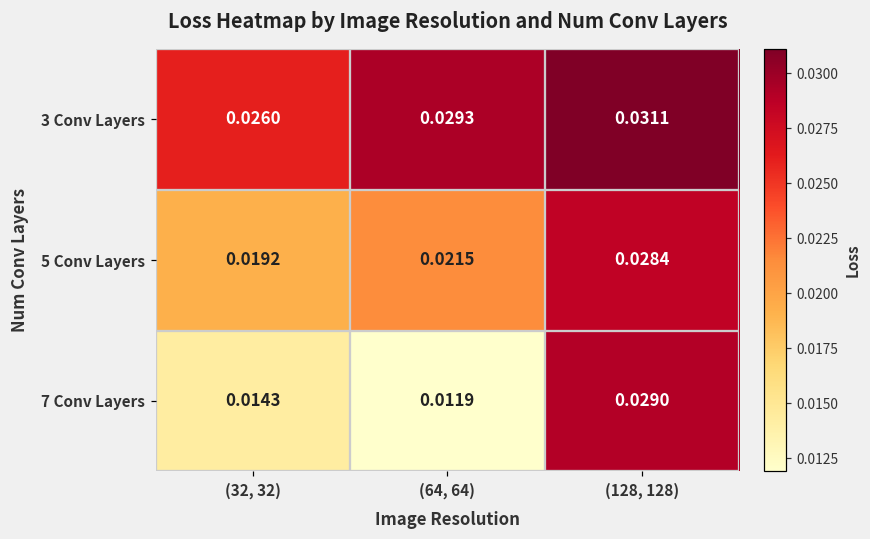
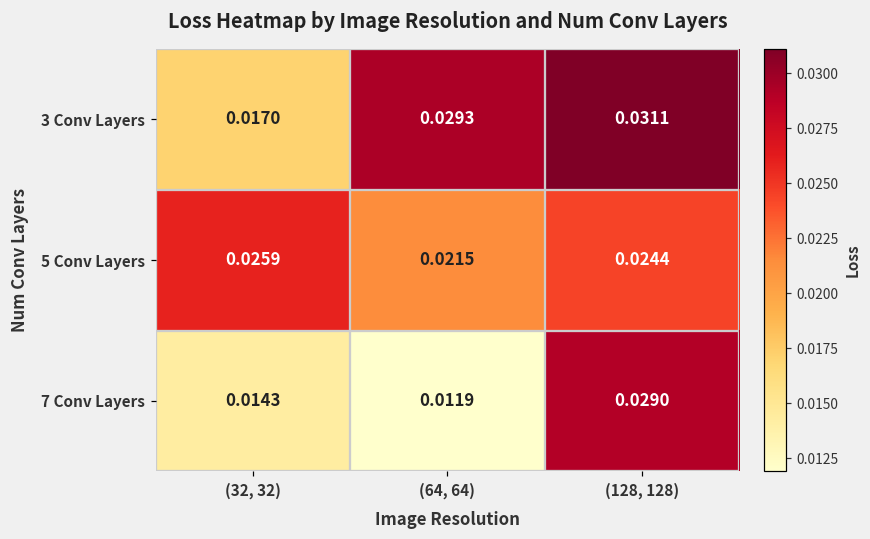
3 Conv Layers, (32, 32): 0.0260 -> 0.0170
5 Conv Layers, (32, 32): 0.0192 -> 0.0259
5 Conv Layers, (128, 128): 0.0284 -> 0.0244
